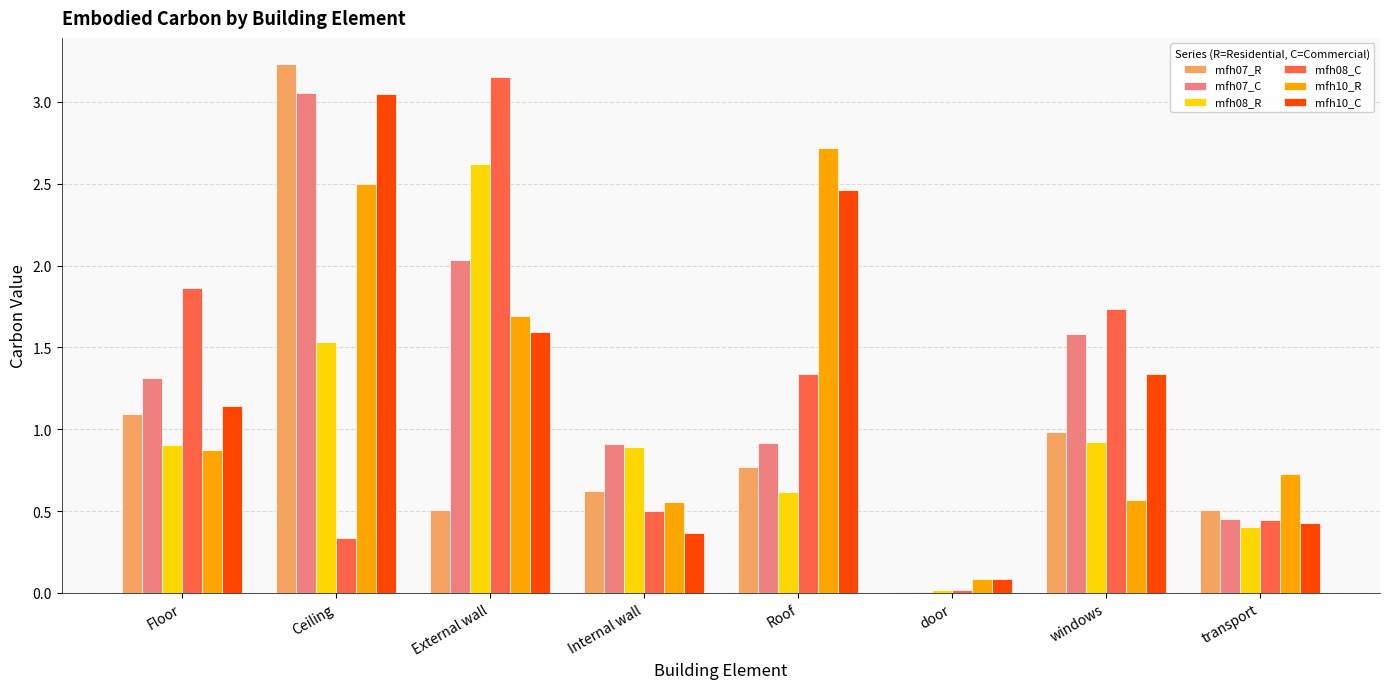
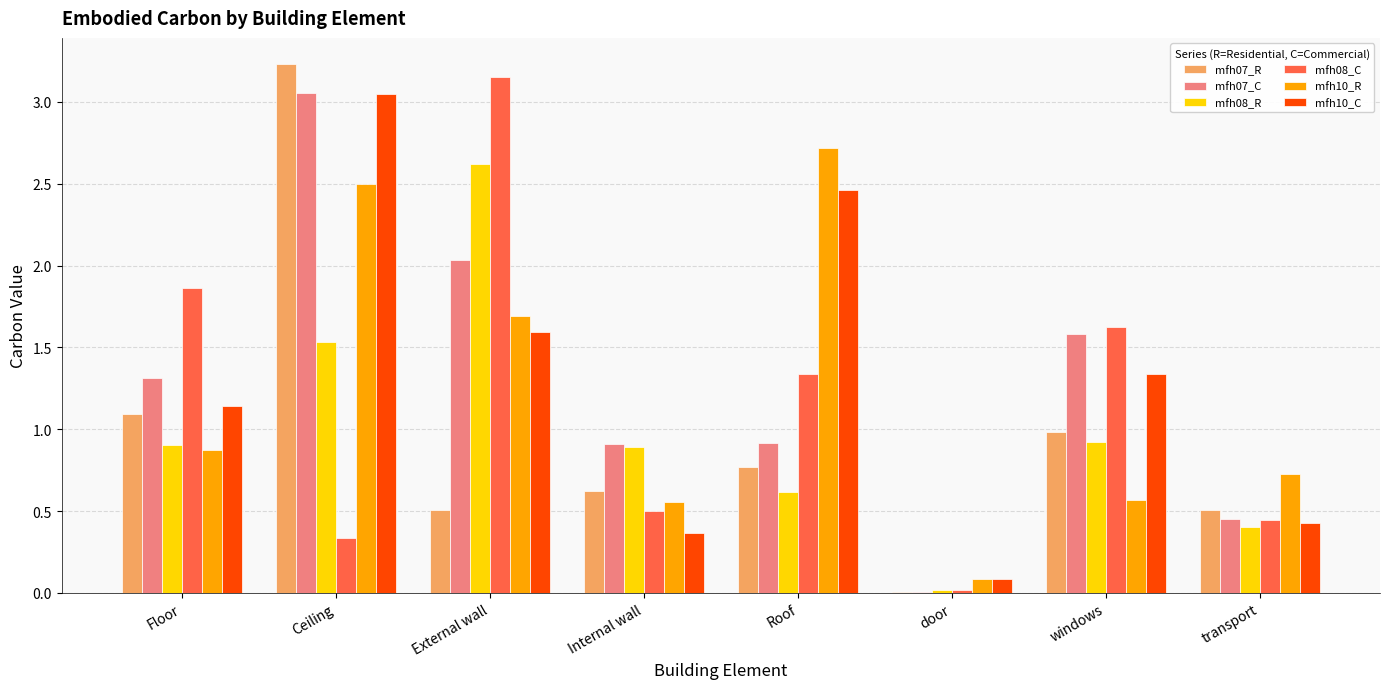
mfh08_C, windows: 1.73 -> 1.62
